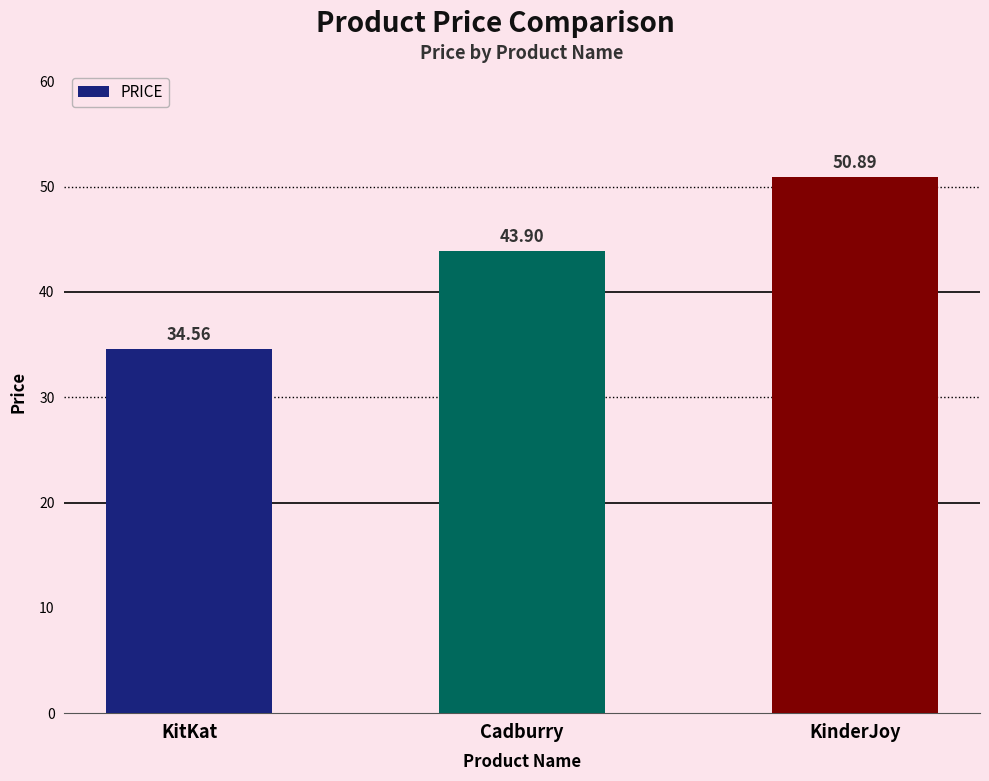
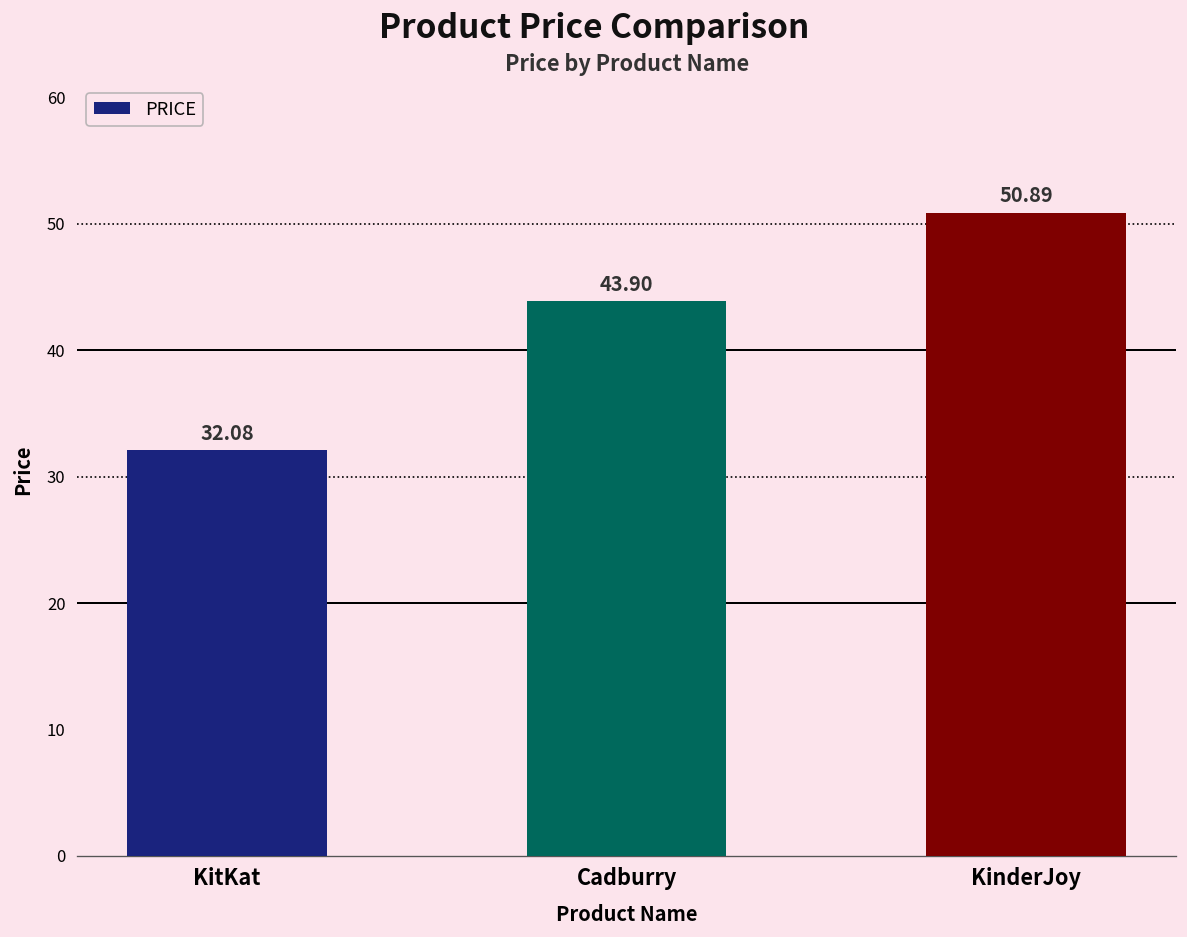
KitKat: 34.56 -> 32.08
